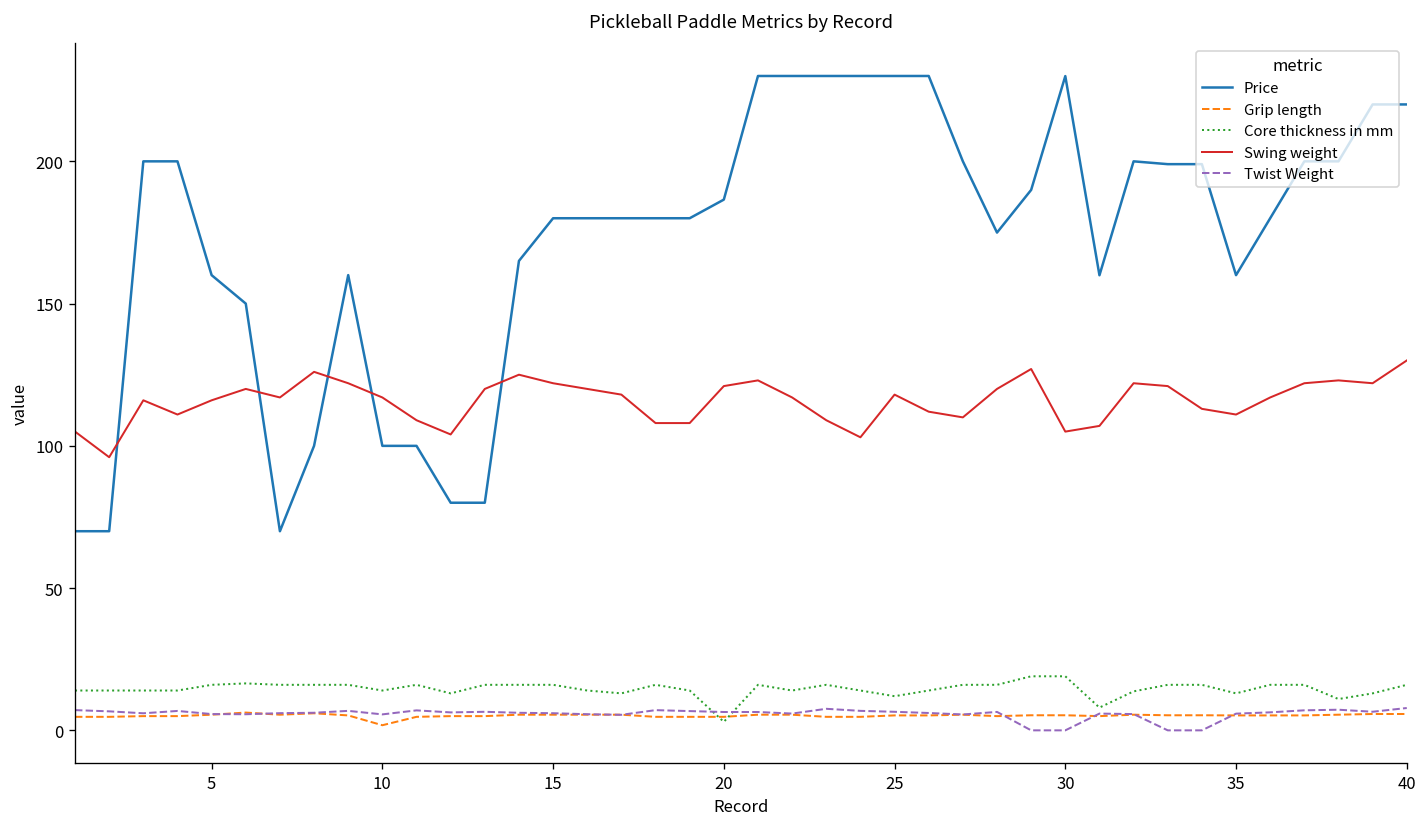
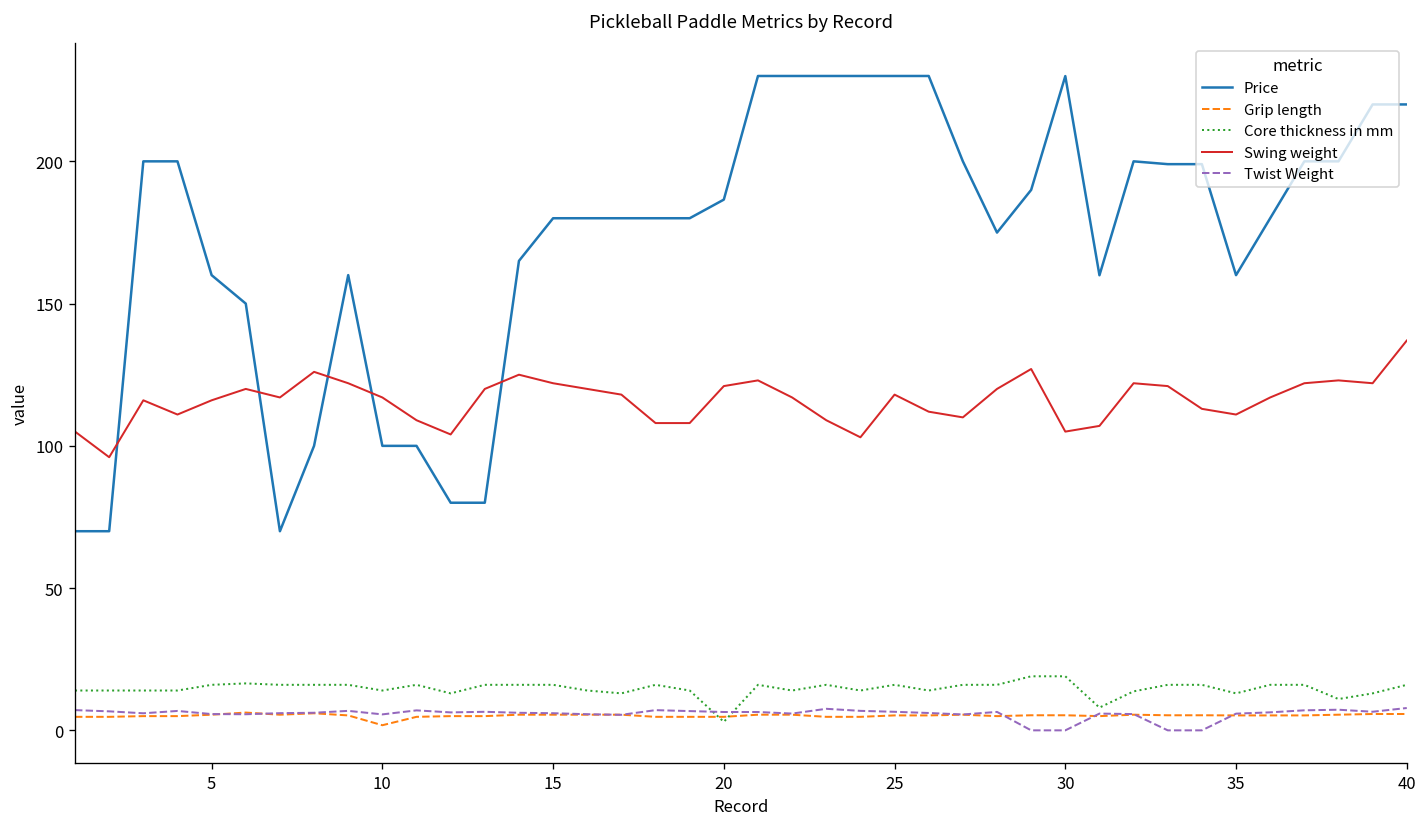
Core thickness in mm, 25: 12 -> 16
Swing weight, 40: 130 -> 137
